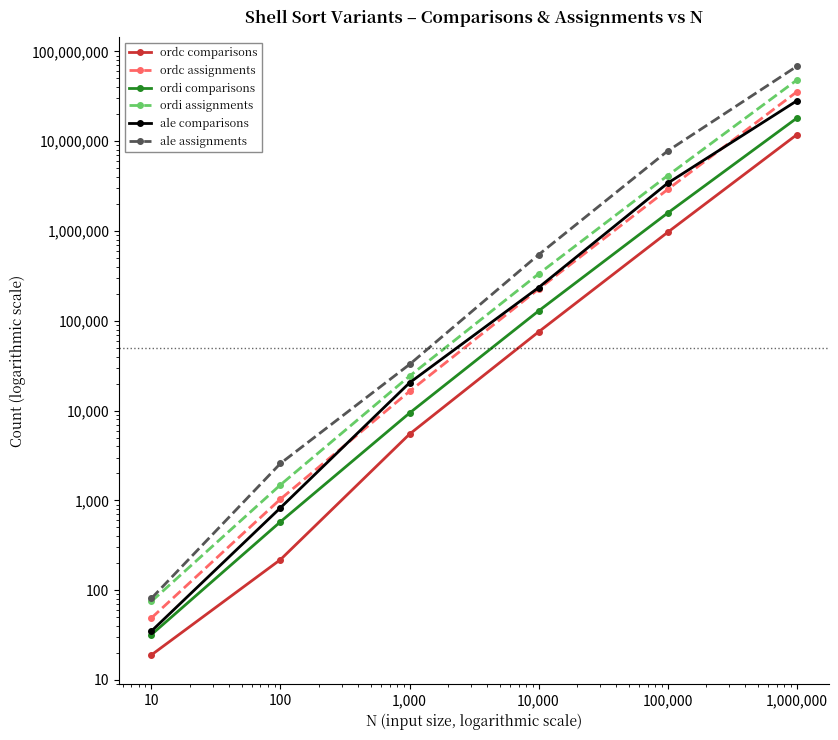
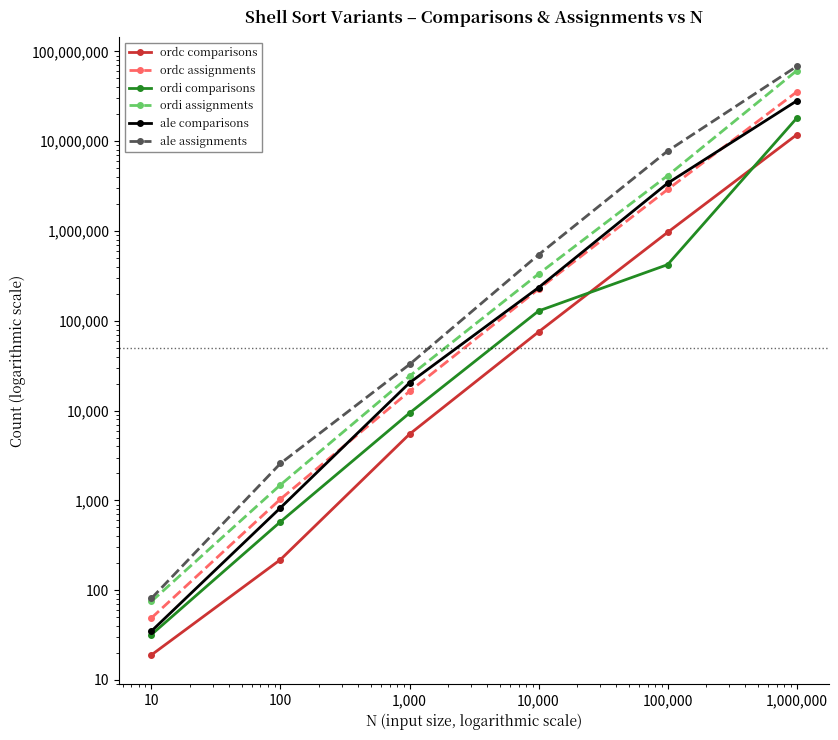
ordi comparisons, 100,000: 1,600,000 -> 400,000
ordi assignments, 1,000,000: 50,000,000 -> 60,000,000
